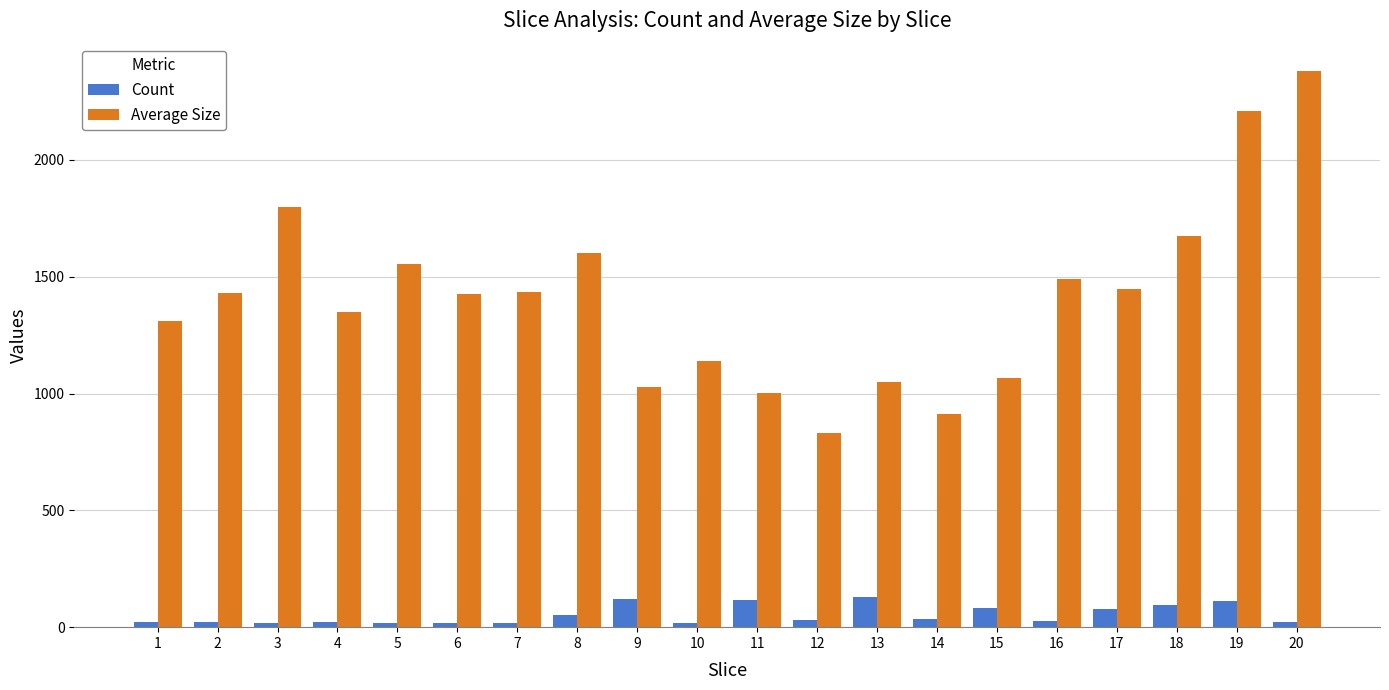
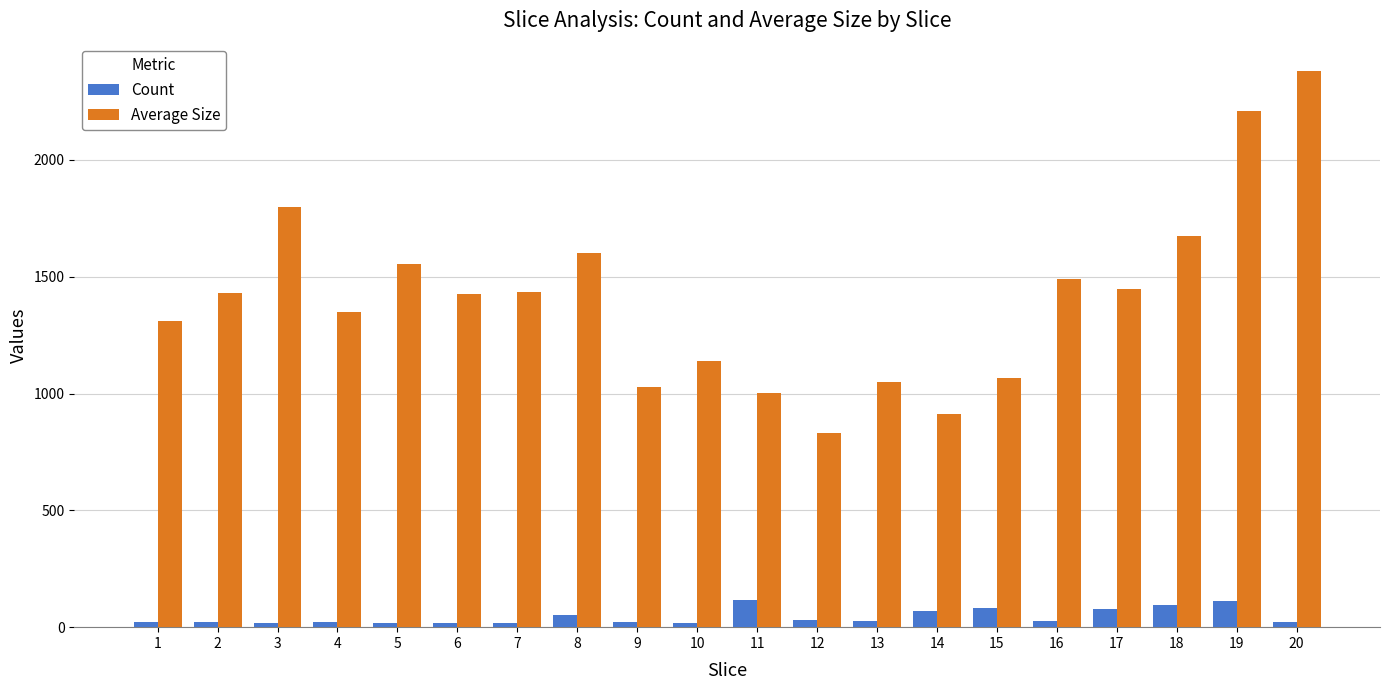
Count, 9: 120 -> 20
Count, 13: 130 -> 30
Count, 14: 30 -> 70
